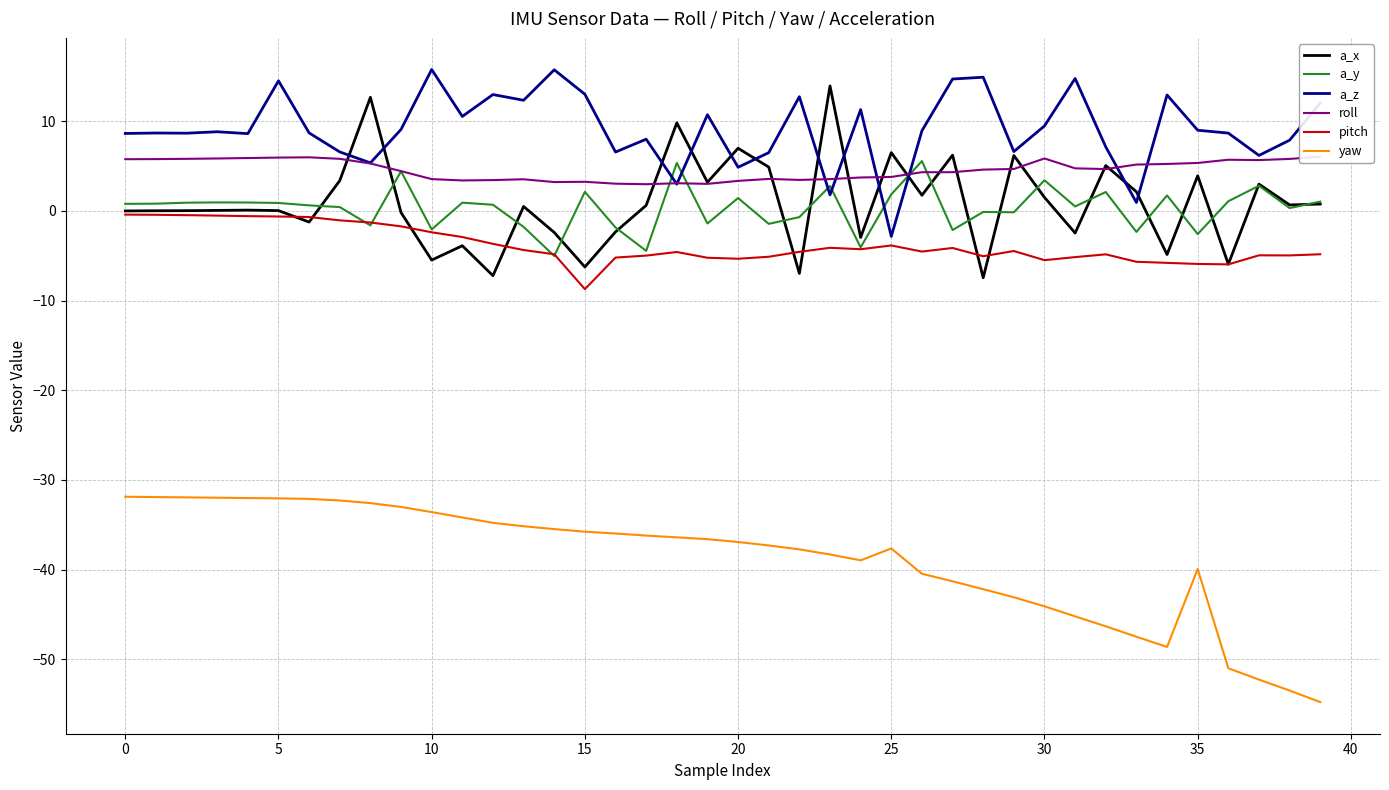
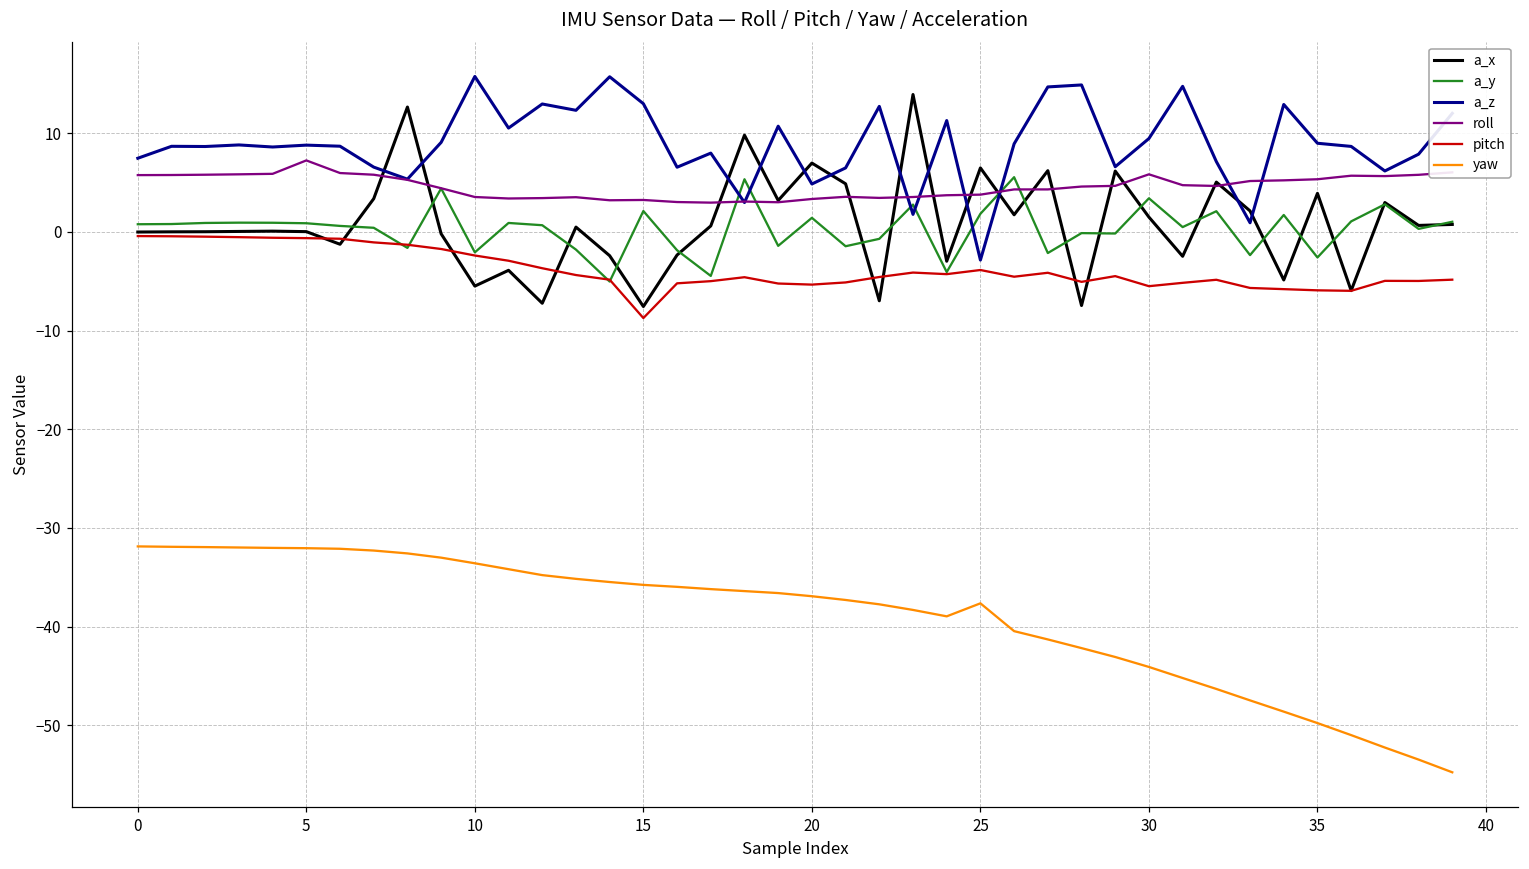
a_z, 0: 9 -> 7
a_z, 5: 15 -> 9
roll, 5: 6 -> 7
a_x, 15: -6 -> -8
yaw, 35: -40 -> -50
